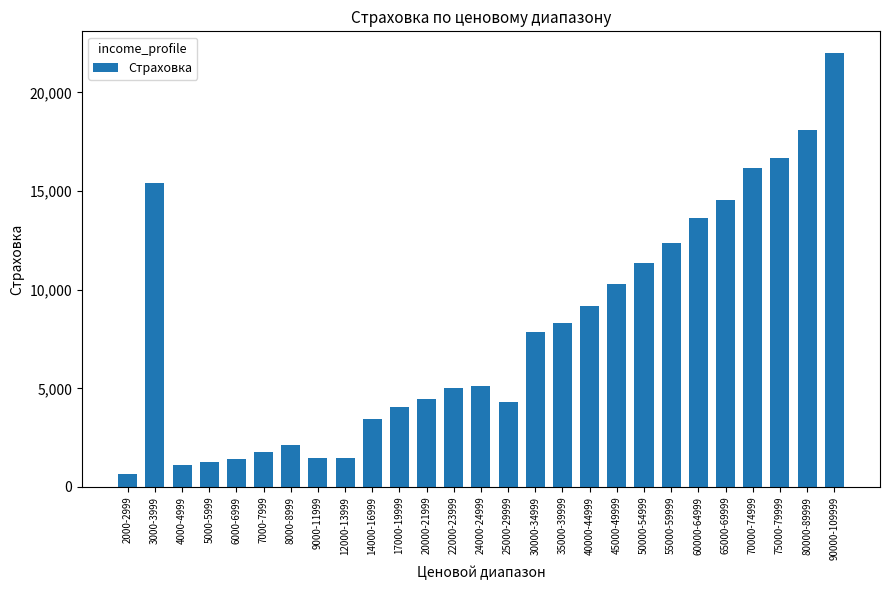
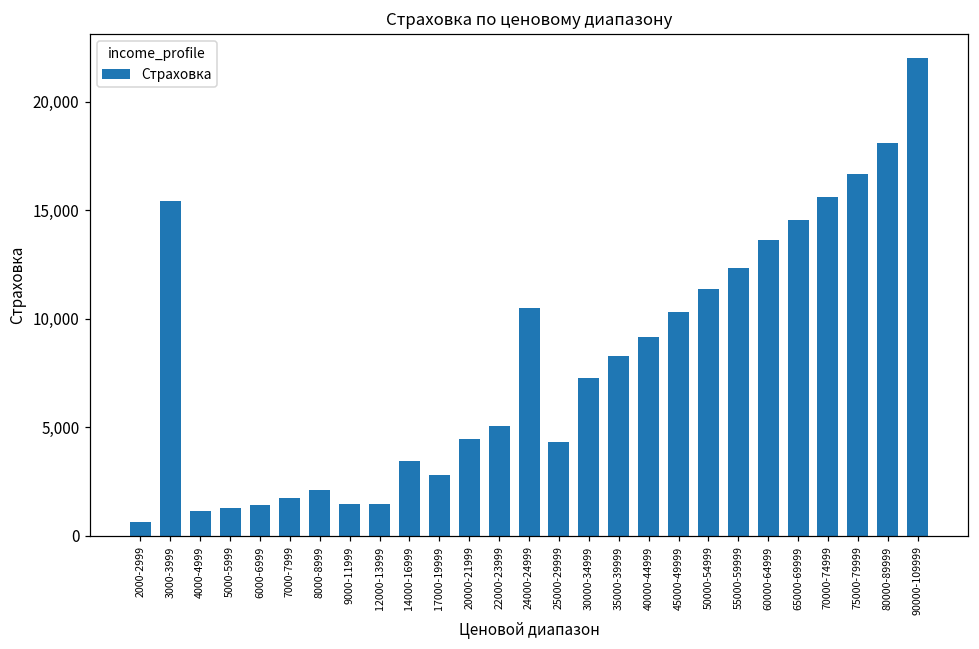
17000-19999: 4,000 -> 2,800
24000-24999: 5,100 -> 10,500
30000-34999: 7,800 -> 7,300
70000-74999: 16,200 -> 15,600
